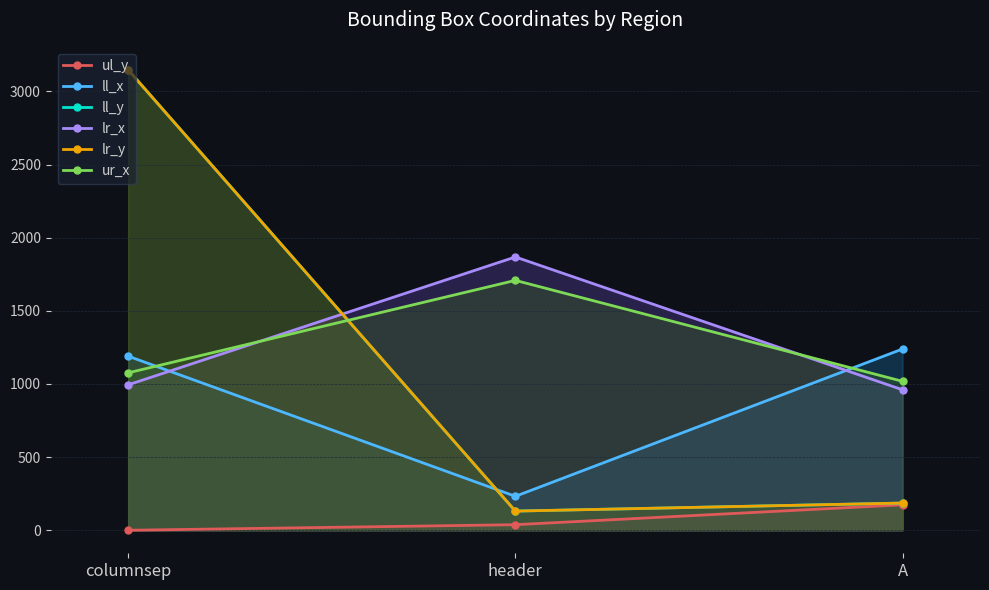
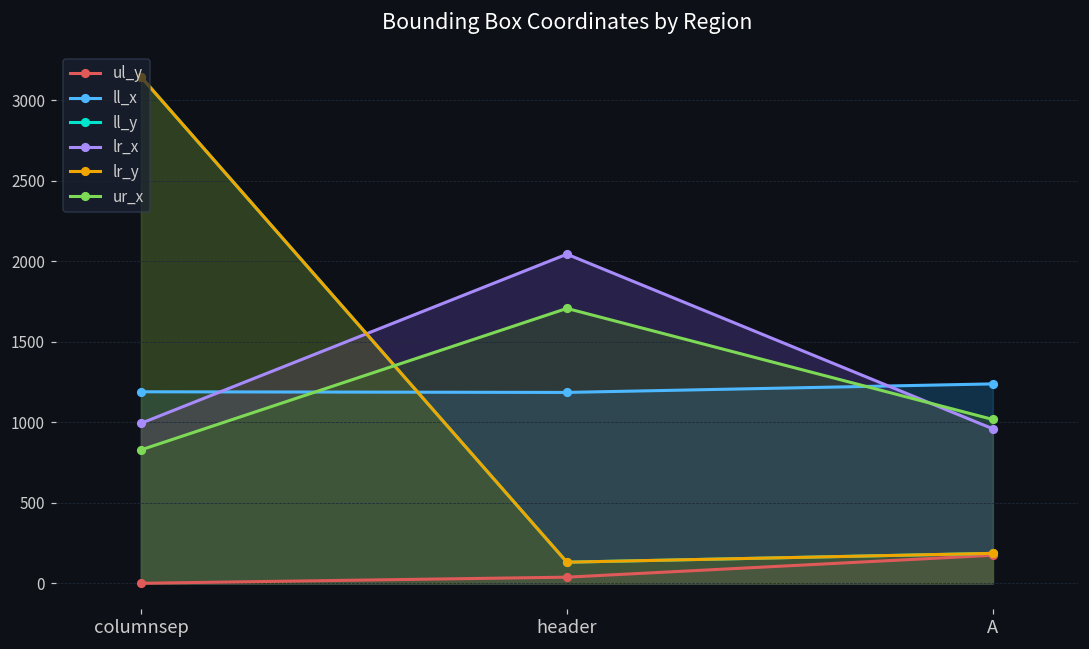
ur_x, columnsep: 1080 -> 830
ll_x, header: 230 -> 1190
lr_x, header: 1870 -> 2050
